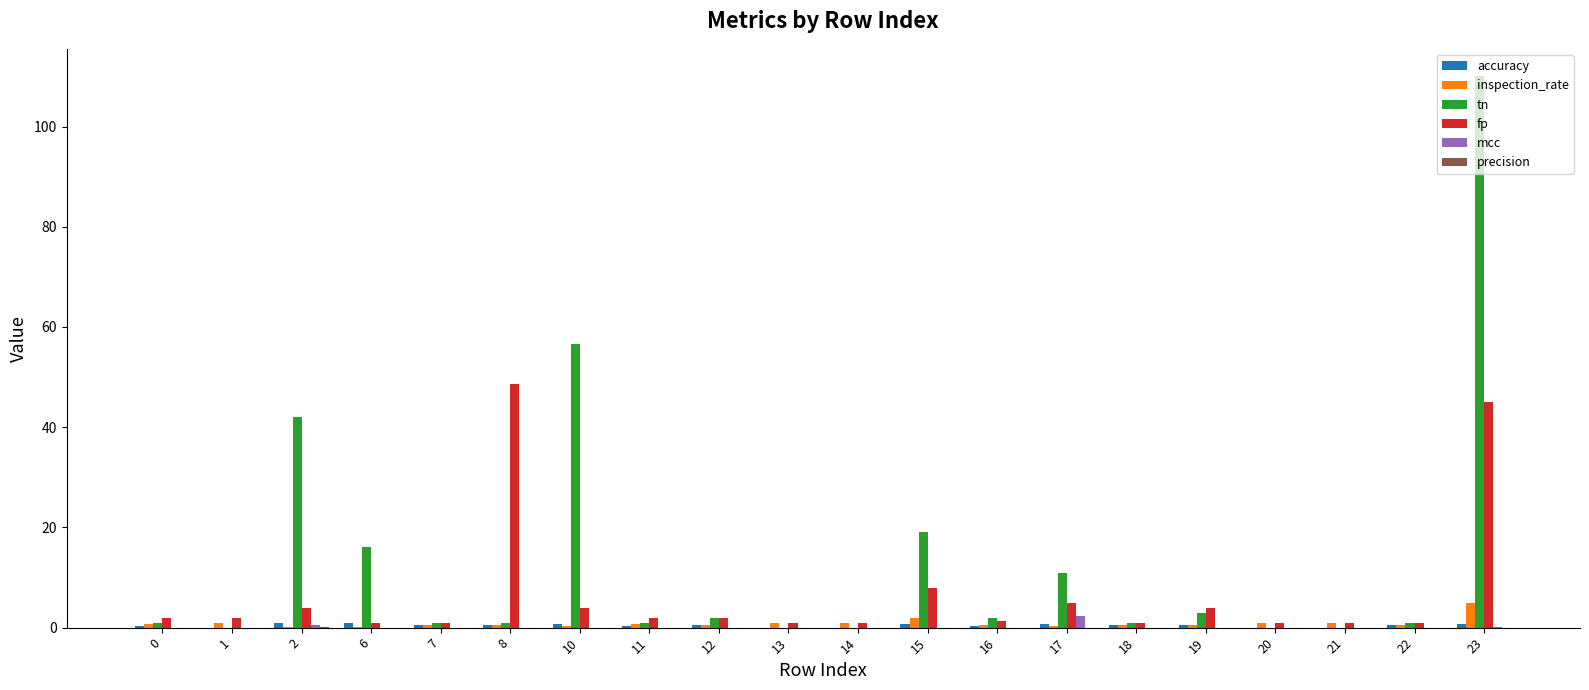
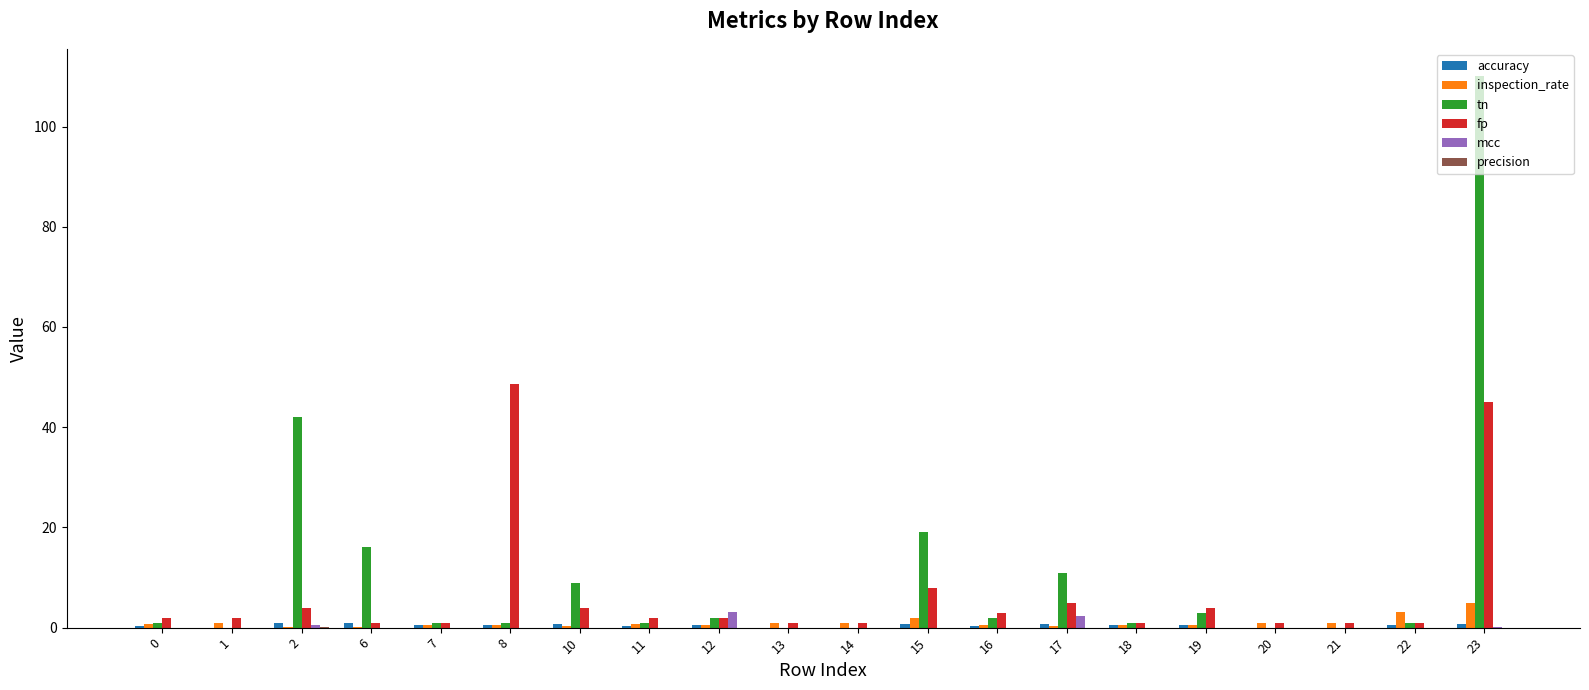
tn, 10: 57 -> 9
mcc, 12: 0 -> 3
fp, 16: 1 -> 3
inspection_rate, 22: 1 -> 3
